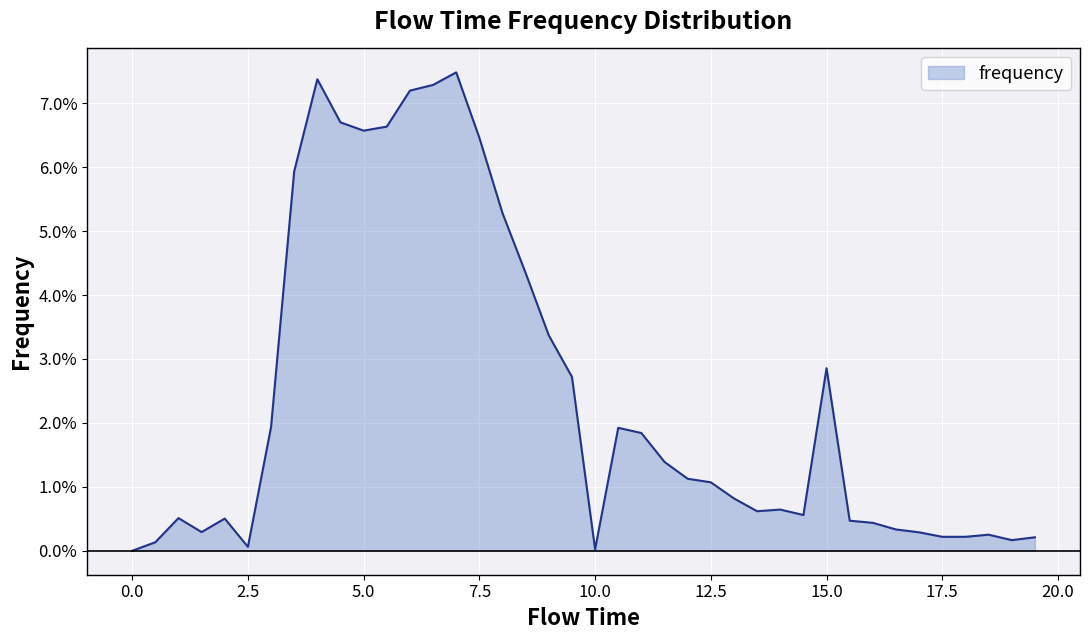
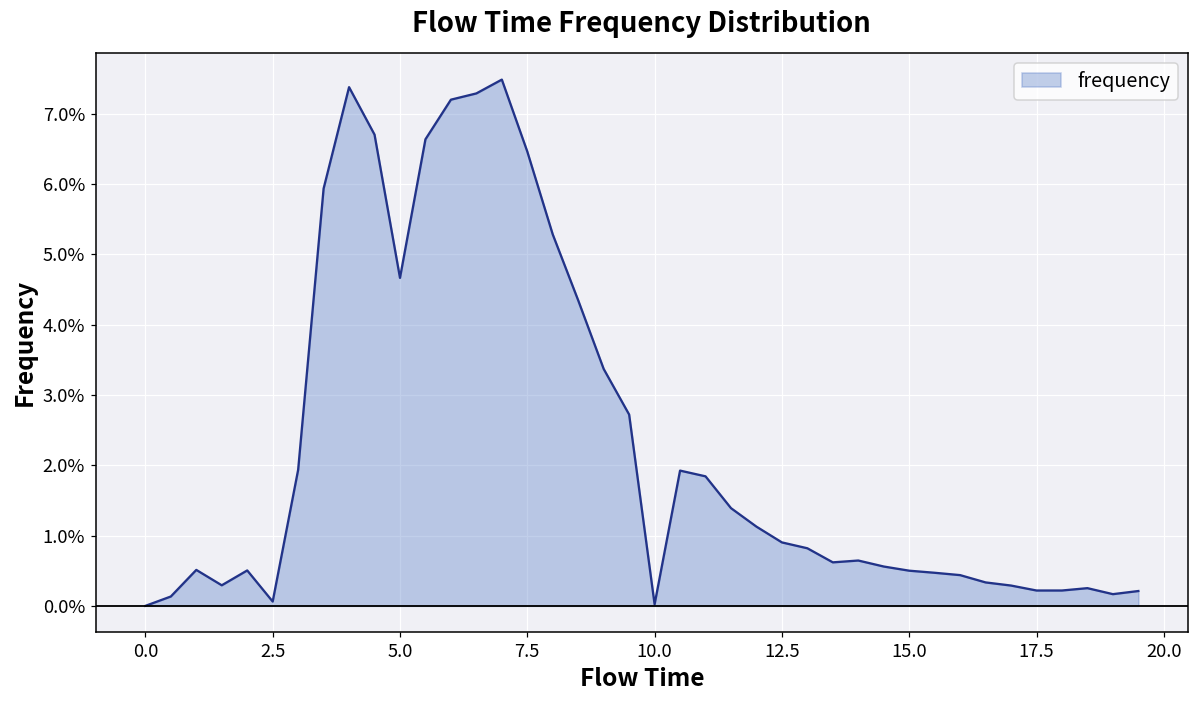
5.0: 6.6% -> 4.7%
12.5: 1.1% -> 0.9%
15.0: 2.9% -> 0.5%
